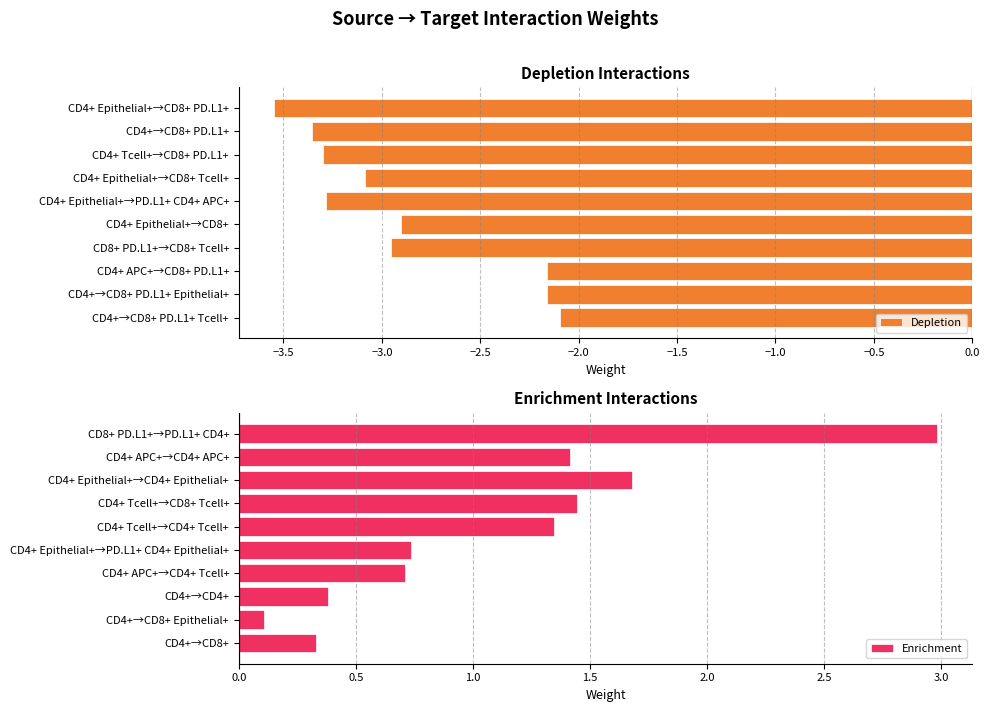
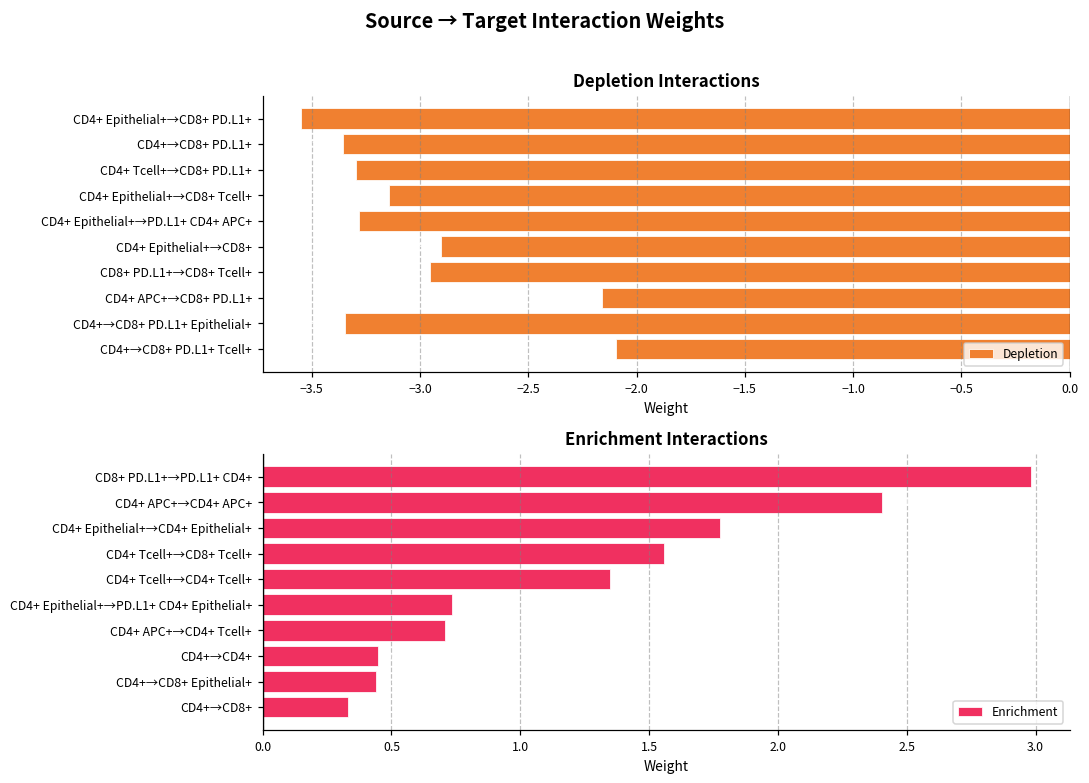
Depletion Interactions, CD4+ Epithelial+→CD8+ Tcell+: -3.09 -> -3.14
Depletion Interactions, CD4+→CD8+ PD.L1+ Epithelial+: -2.16 -> -3.35
Enrichment Interactions, CD4+ APC+→CD4+ APC+: 1.41 -> 2.41
Enrichment Interactions, CD4+ Epithelial+→CD4+ Epithelial+: 1.68 -> 1.77
Enrichment Interactions, CD4+ Tcell+→CD8+ Tcell+: 1.45 -> 1.56
Enrichment Interactions, CD4+→CD4+: 0.38 -> 0.45
Enrichment Interactions, CD4+→CD8+ Epithelial+: 0.11 -> 0.44
